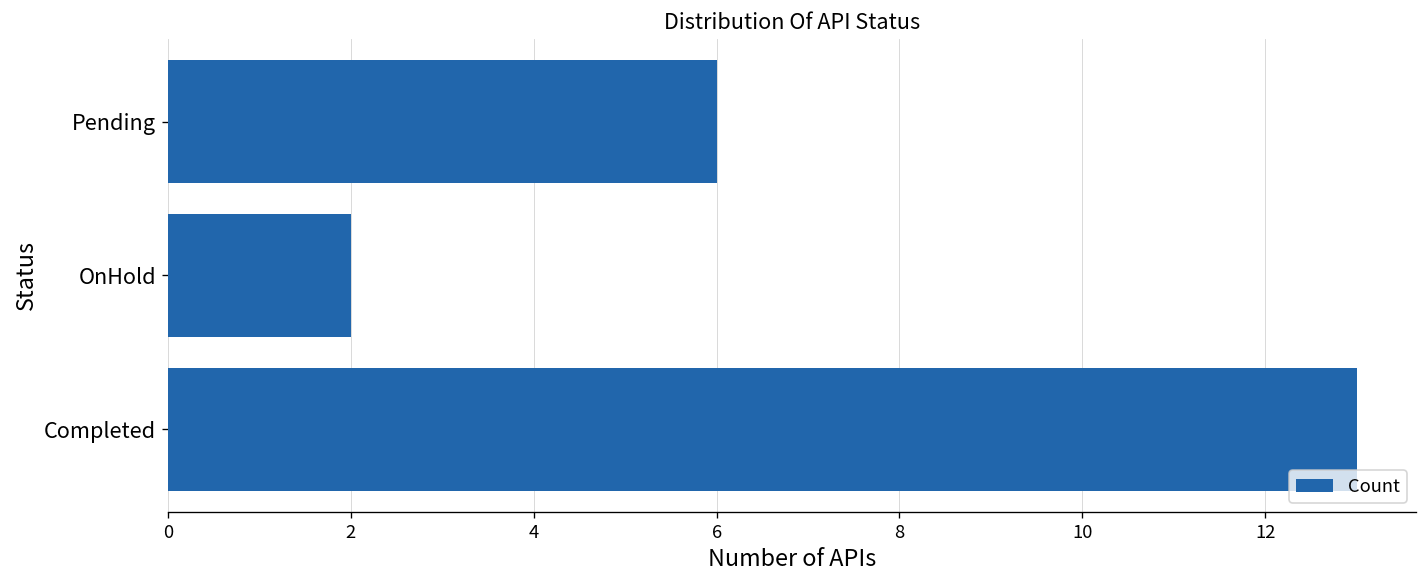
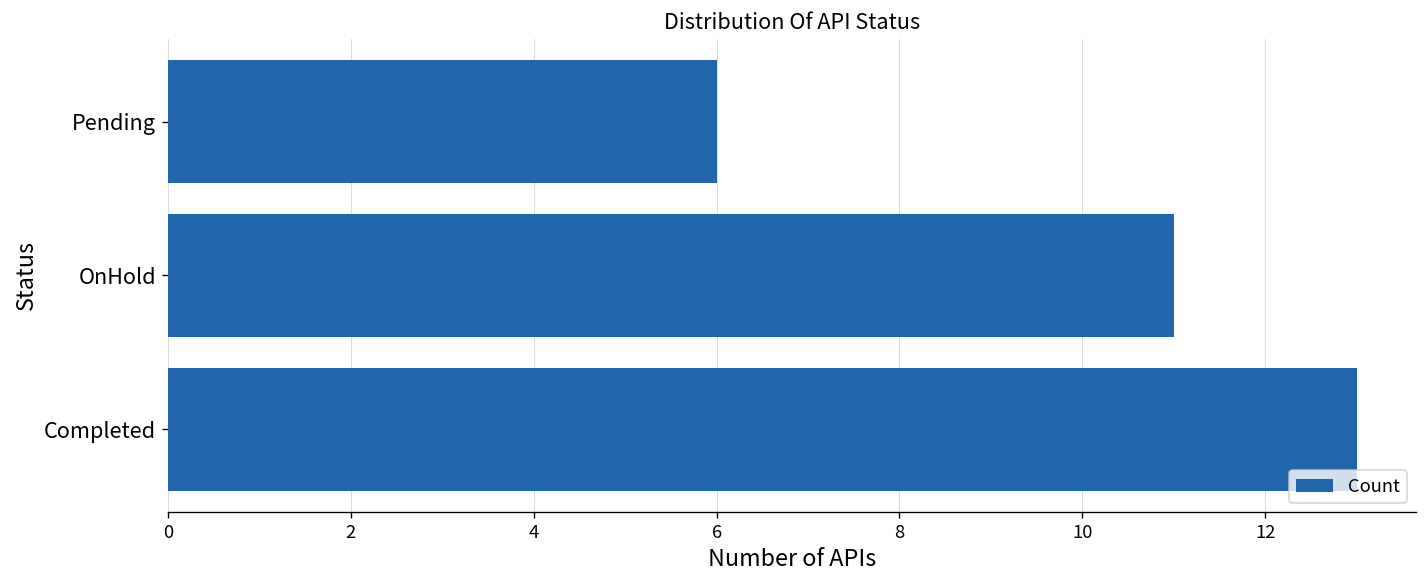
OnHold: 2 -> 11
